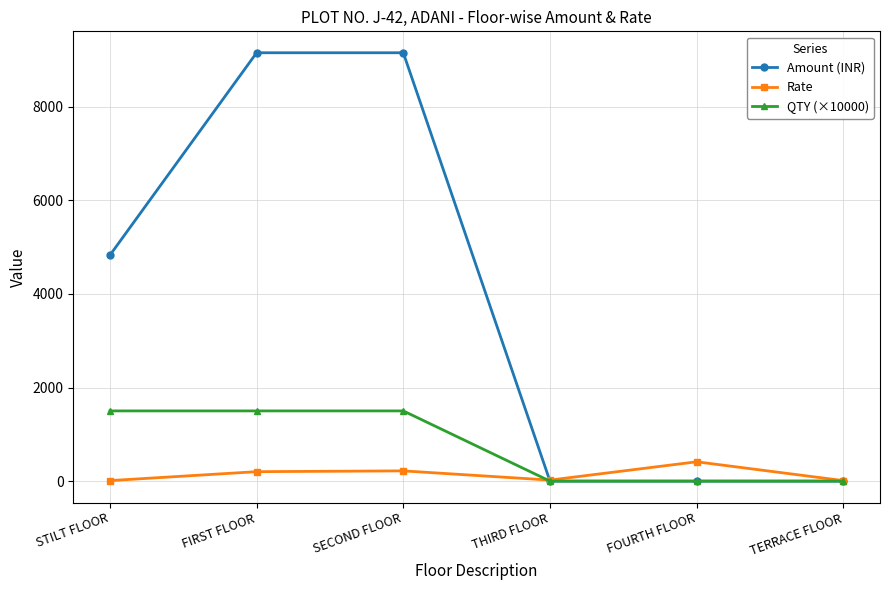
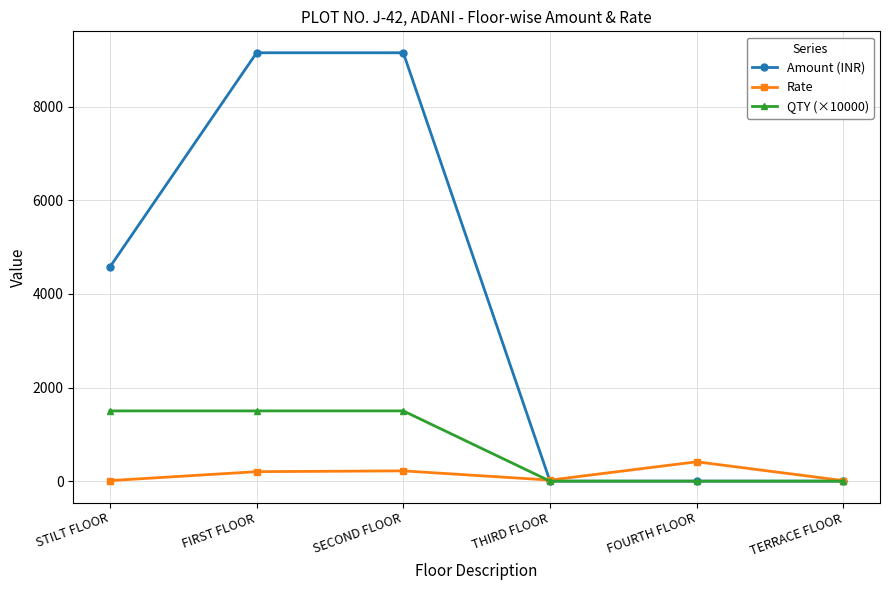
Amount (INR), STILT FLOOR: 4800 -> 4600
